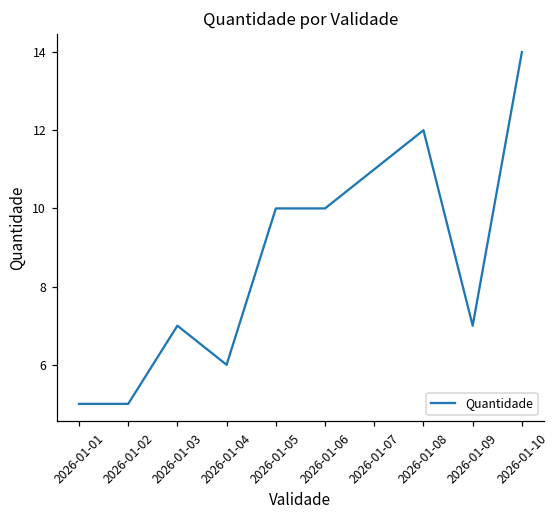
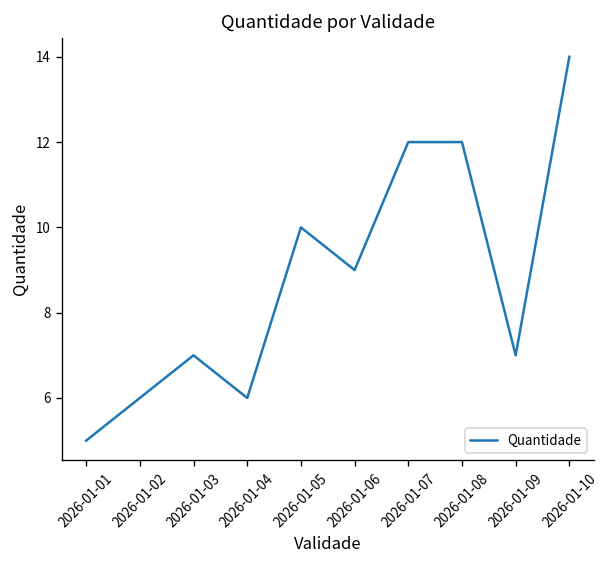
2026-01-02: 5 -> 6
2026-01-06: 10 -> 9
2026-01-07: 11 -> 12
